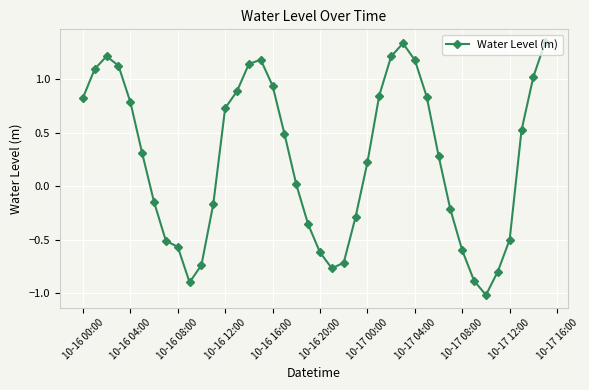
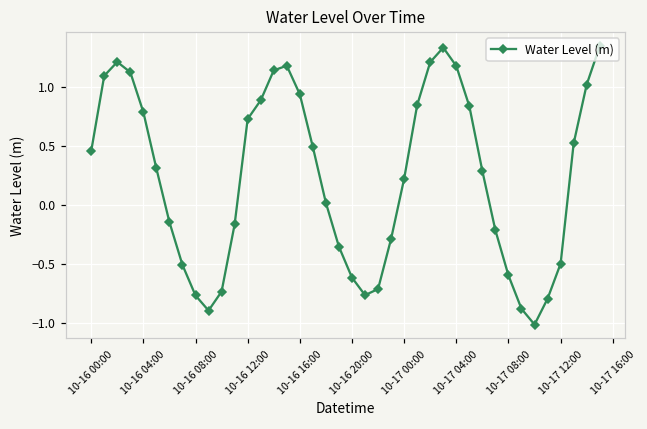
10-16 00:00: 0.83 -> 0.46
10-16 08:00: -0.56 -> -0.77
